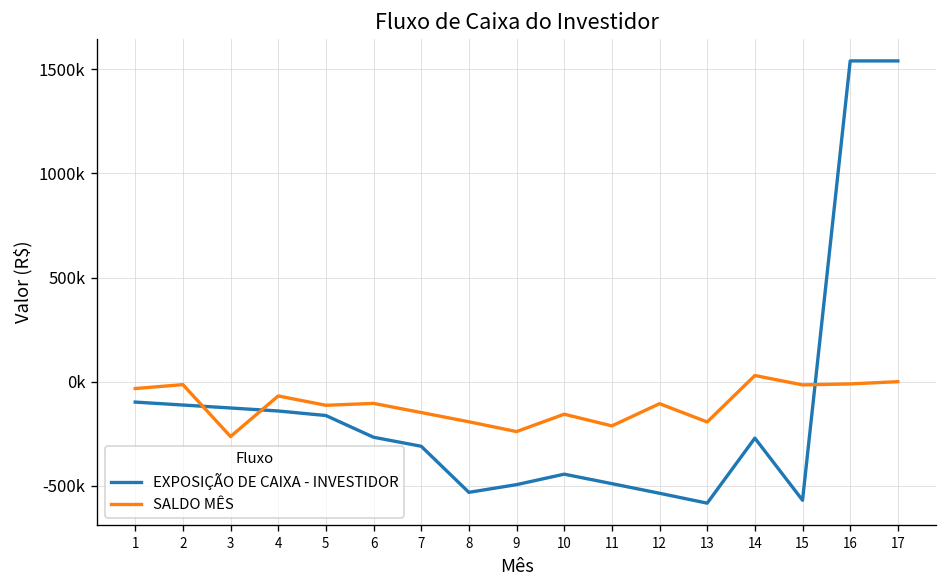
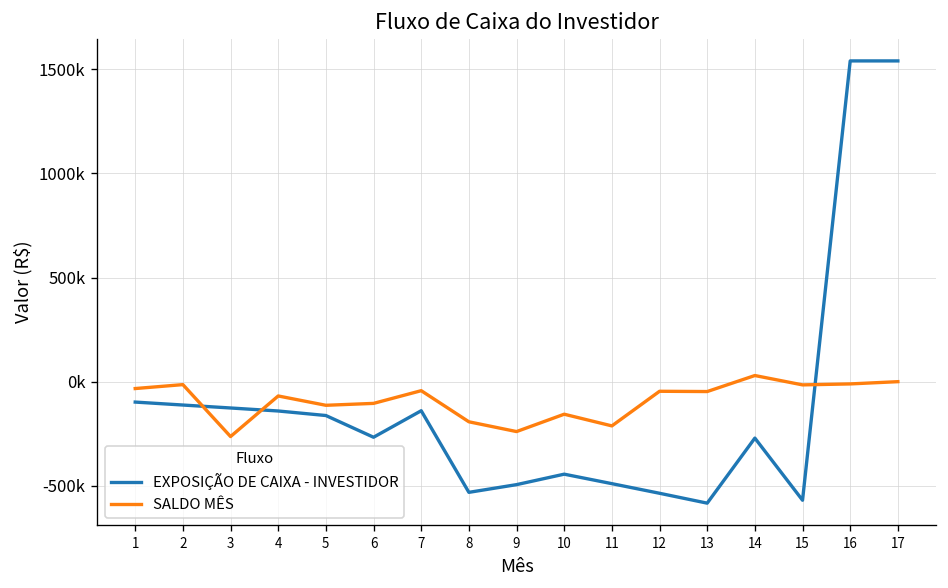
EXPOSIÇÃO DE CAIXA - INVESTIDOR, 7: -310000 -> -140000
SALDO MÊS, 7: -150000 -> -40000
SALDO MÊS, 12: -110000 -> -50000
SALDO MÊS, 13: -190000 -> -50000
